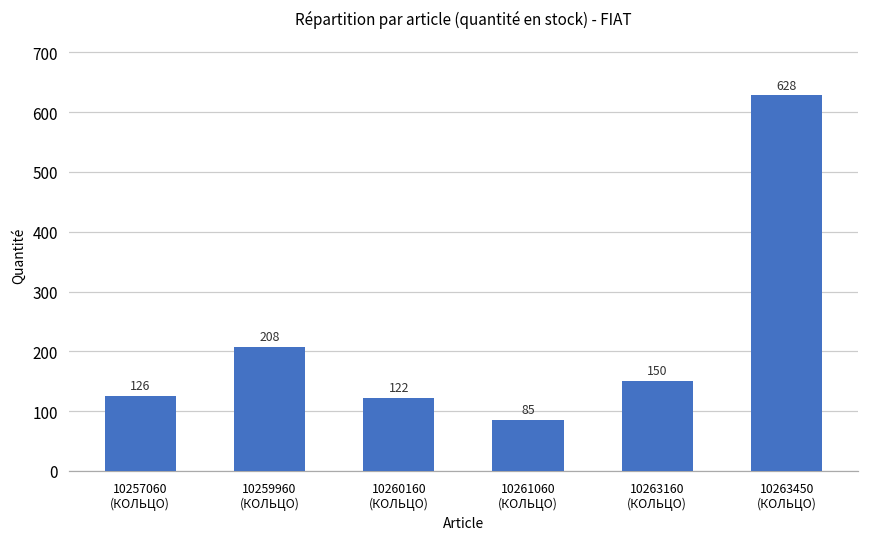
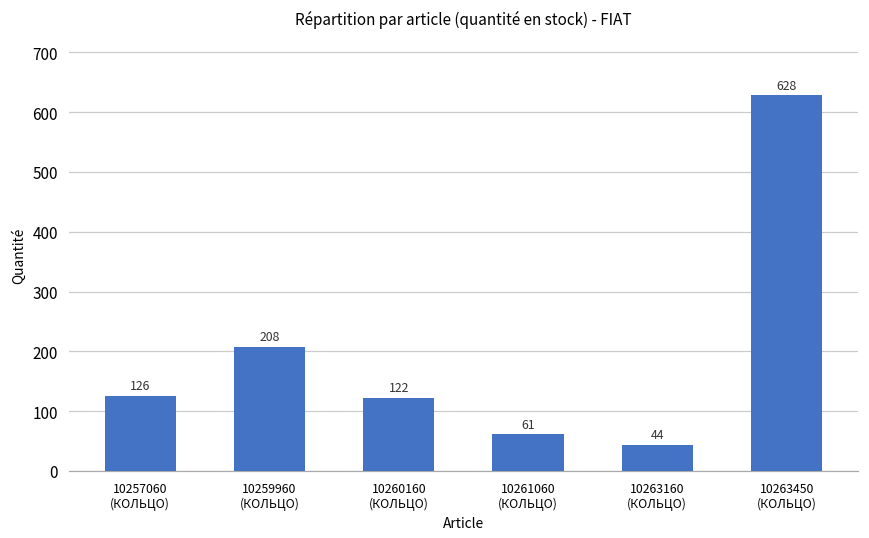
10261060 (КОЛЬЦО): 85 -> 61
10263160 (КОЛЬЦО): 150 -> 44
